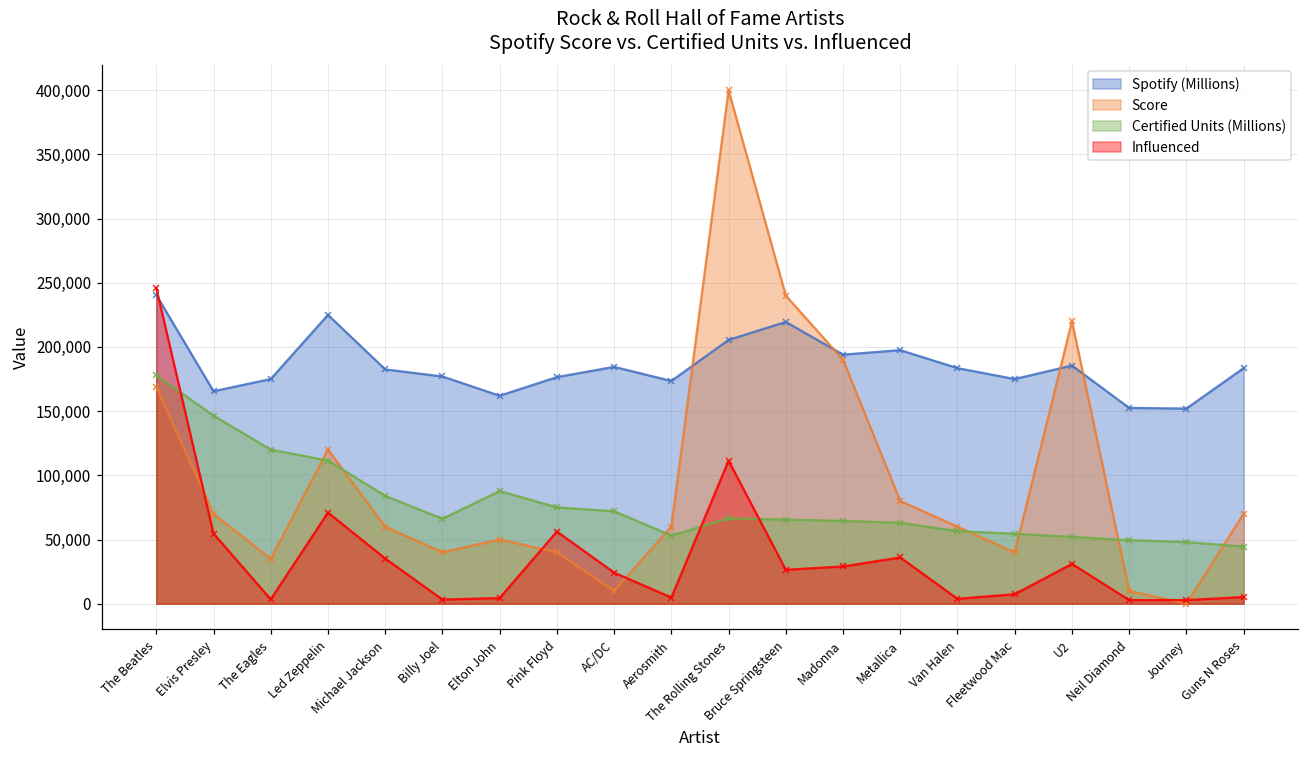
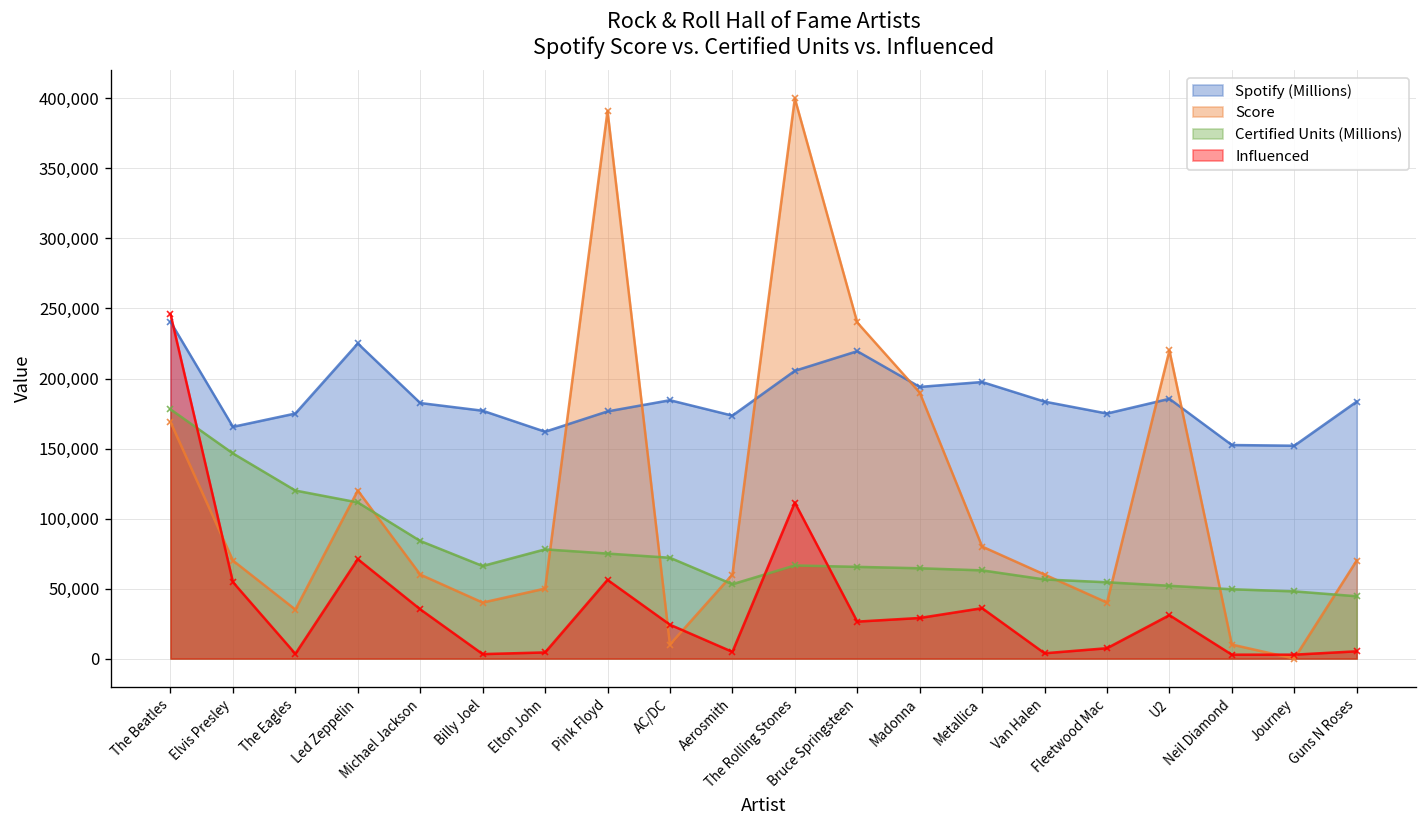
Certified Units (Millions), Elton John: 88,000 -> 78,000
Score, Pink Floyd: 40,000 -> 391,000
